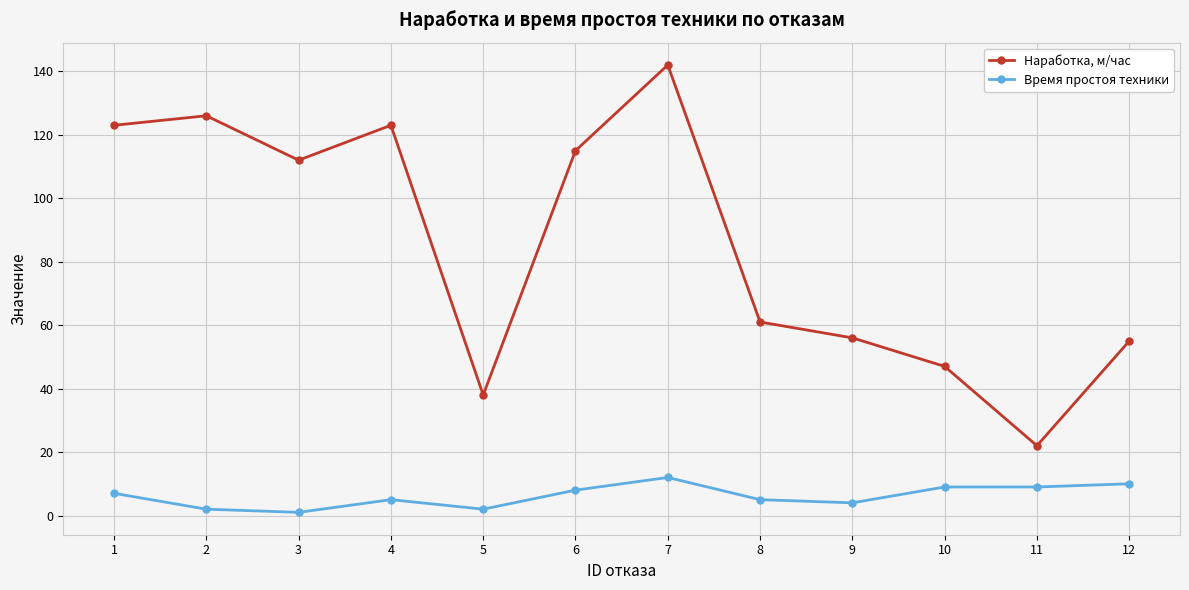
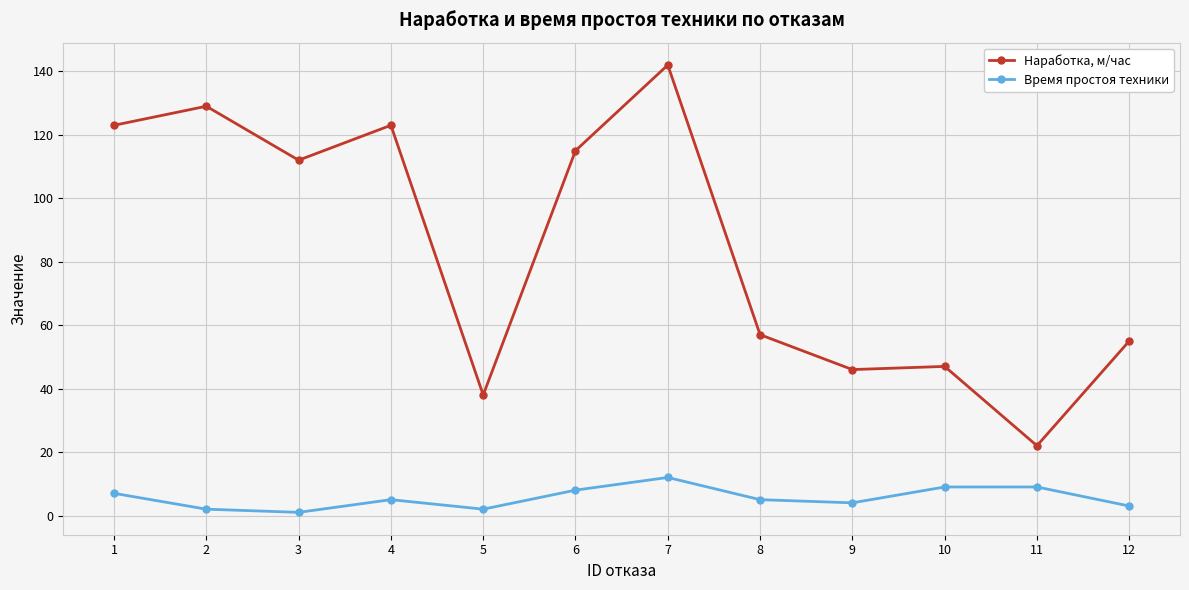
Наработка, м/час, 2: 126 -> 129
Наработка, м/час, 8: 61 -> 57
Наработка, м/час, 9: 56 -> 46
Время простоя техники, 12: 10 -> 3
